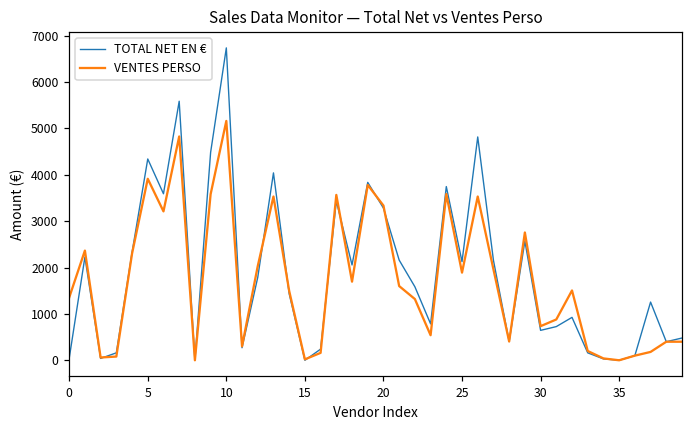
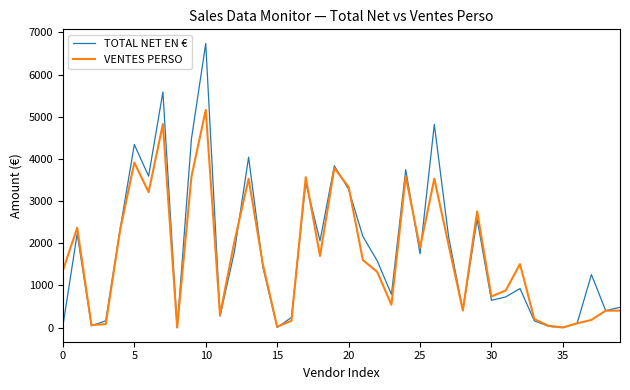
TOTAL NET EN €, 25: 2100 -> 1800
